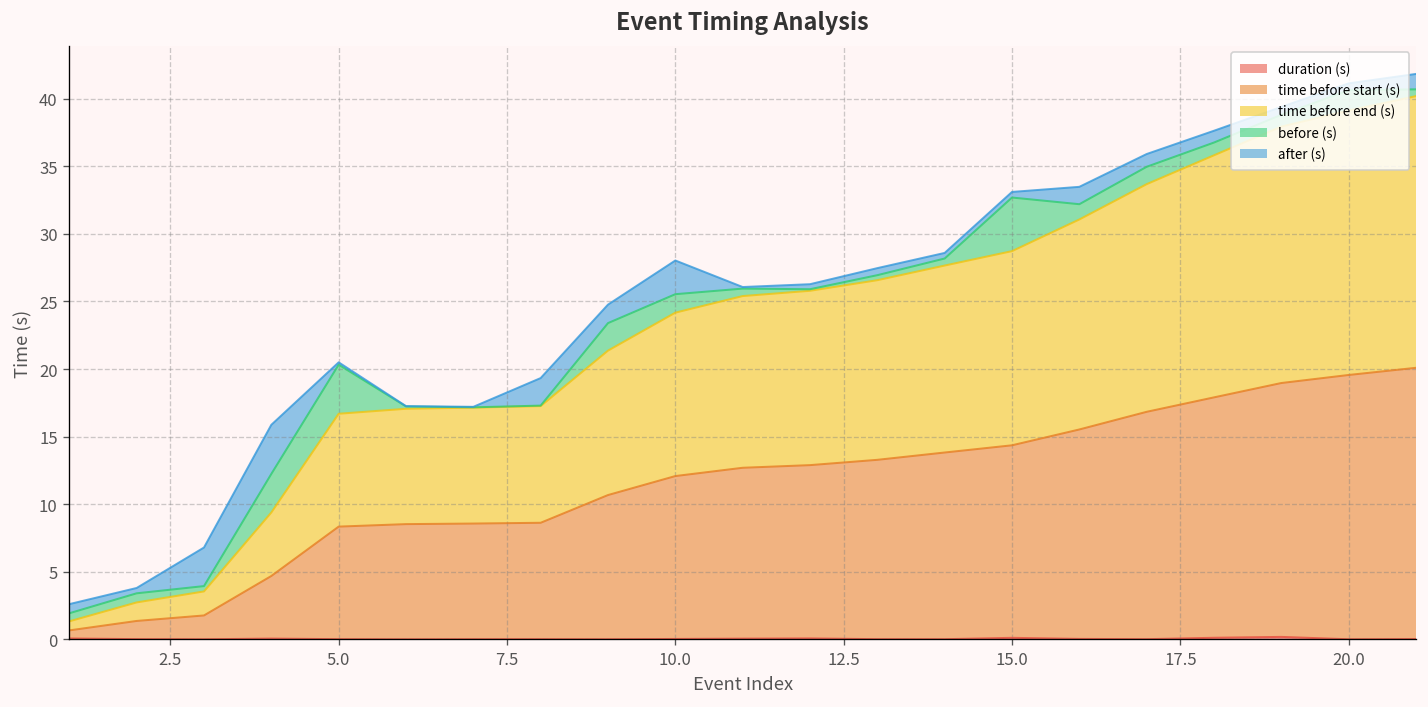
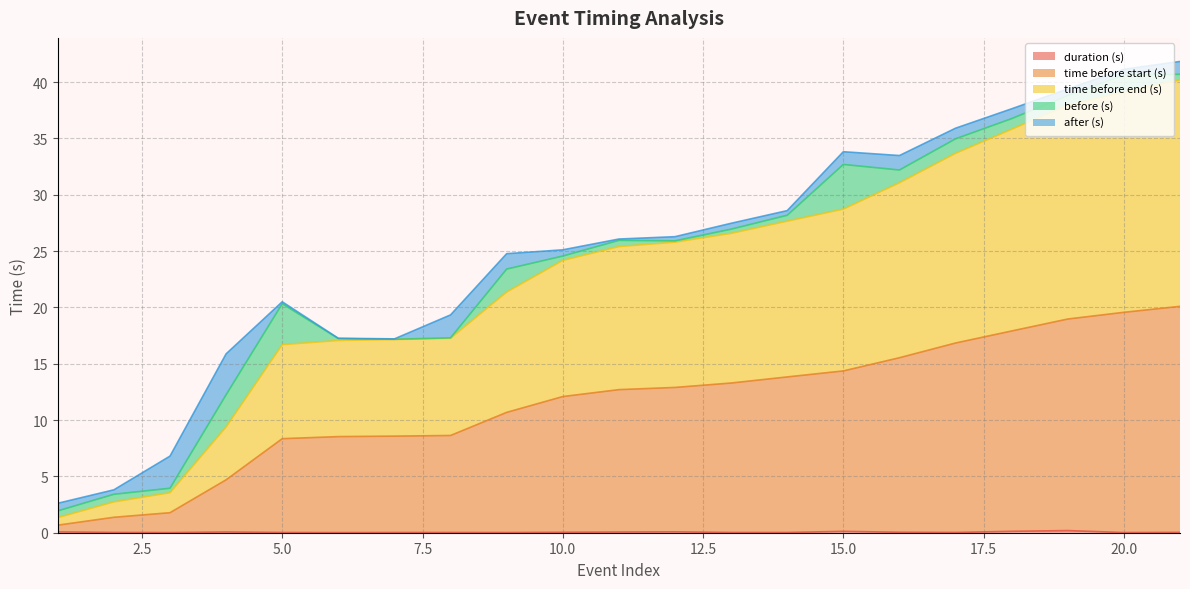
before (s), 10.0: 1.4 -> 0.4
after (s), 10.0: 2.5 -> 0.6
after (s), 15.0: 0.4 -> 1.1
